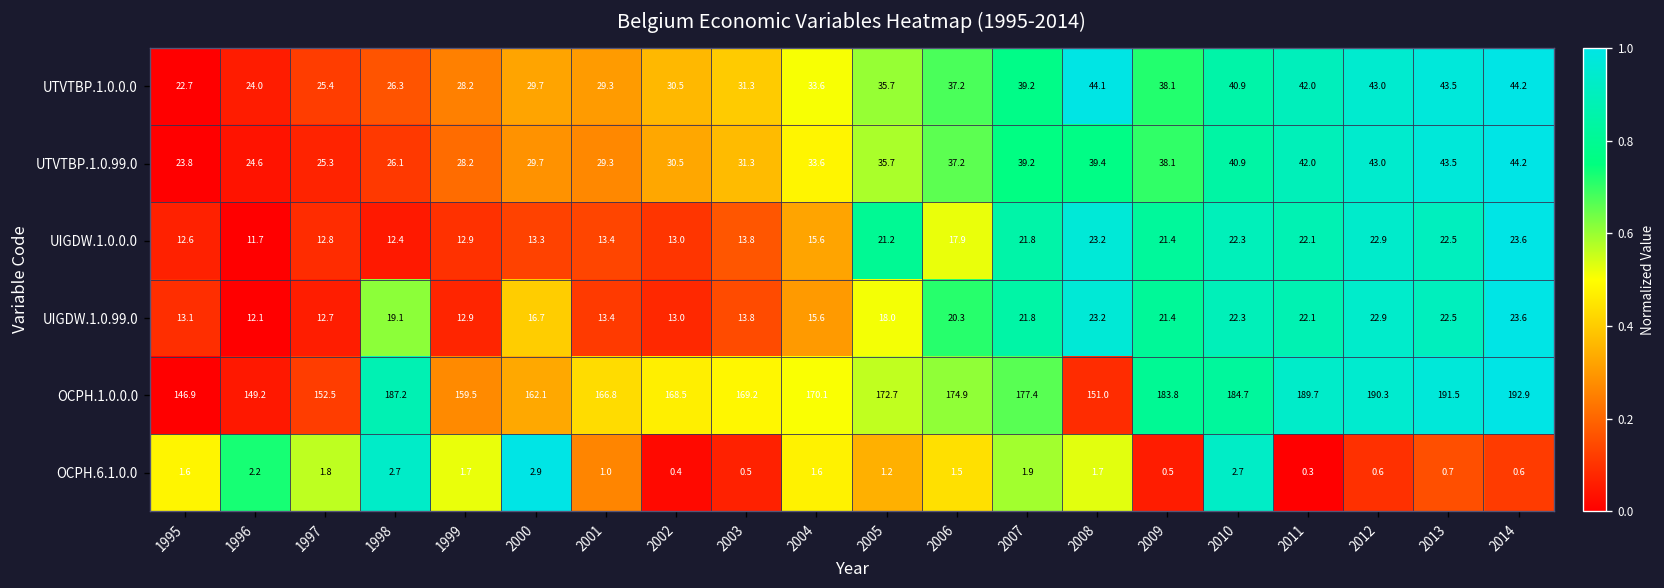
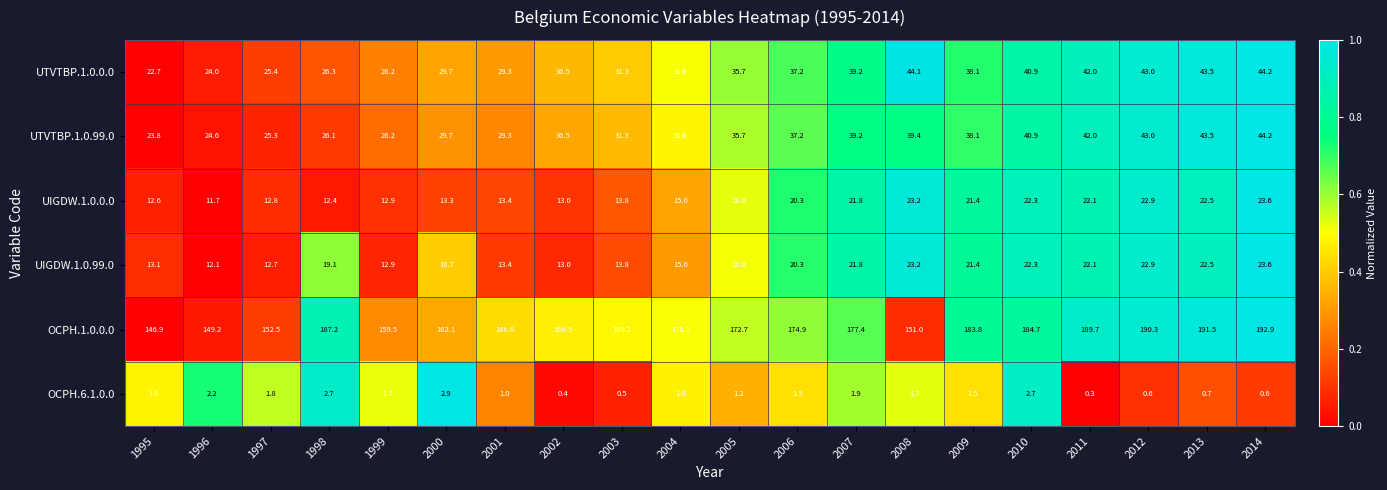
UIGDW.1.0.0.0, 2005: 21.2 -> 18.0
UIGDW.1.0.0.0, 2006: 17.9 -> 20.3
OCPH.6.1.0.0, 2009: 0.5 -> 1.5
